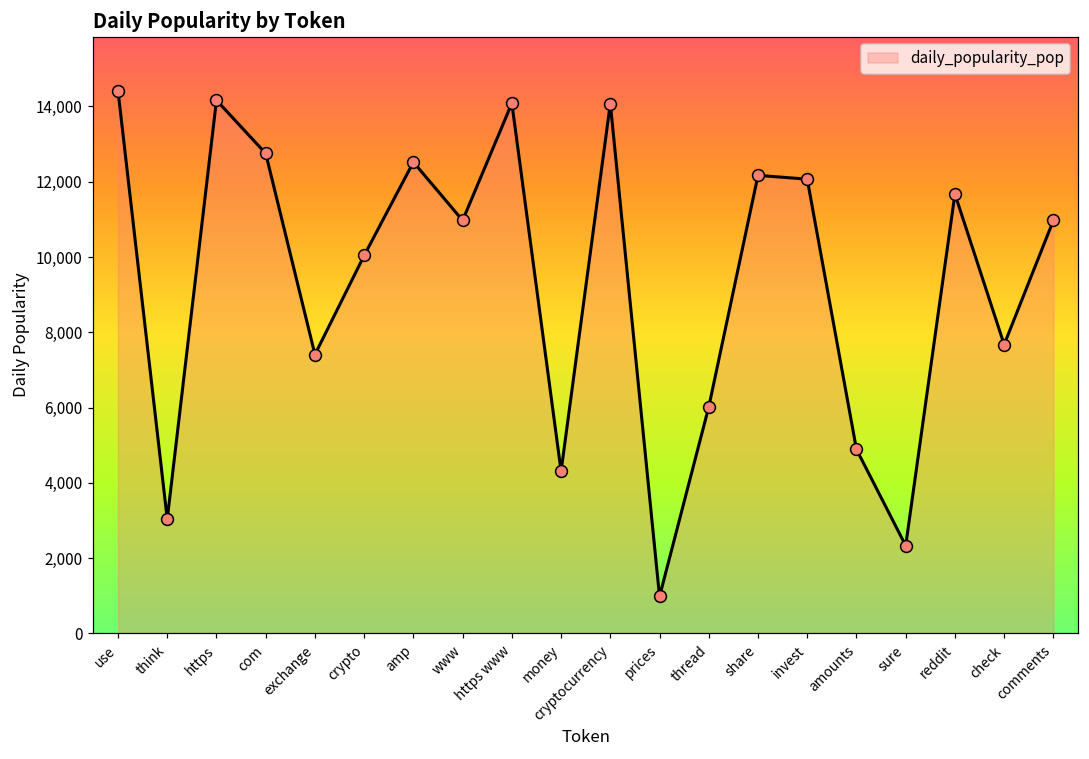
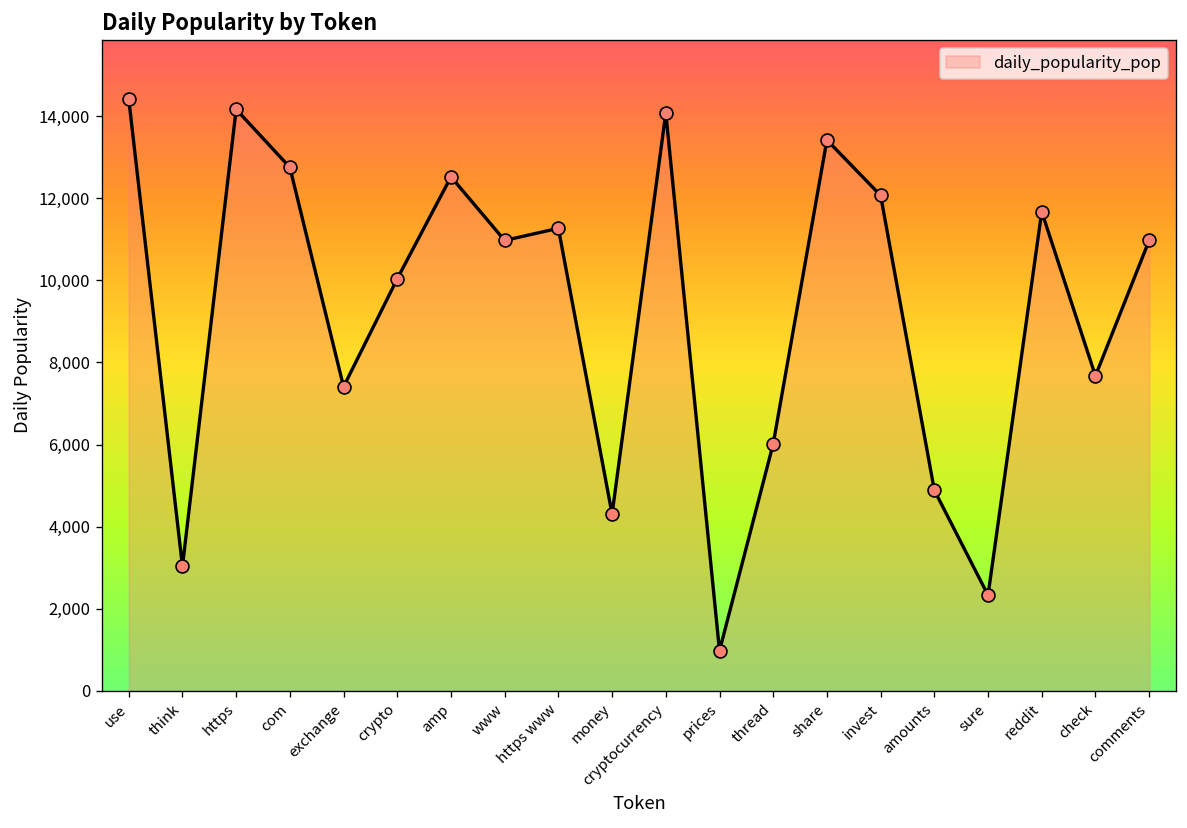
https www: 14,100 -> 11,300
share: 12,200 -> 13,400
